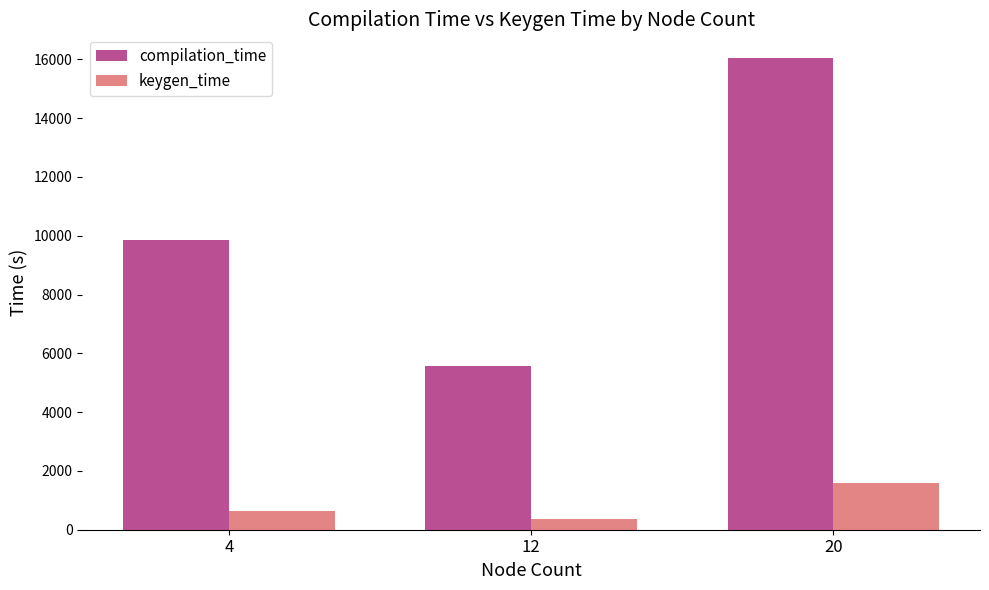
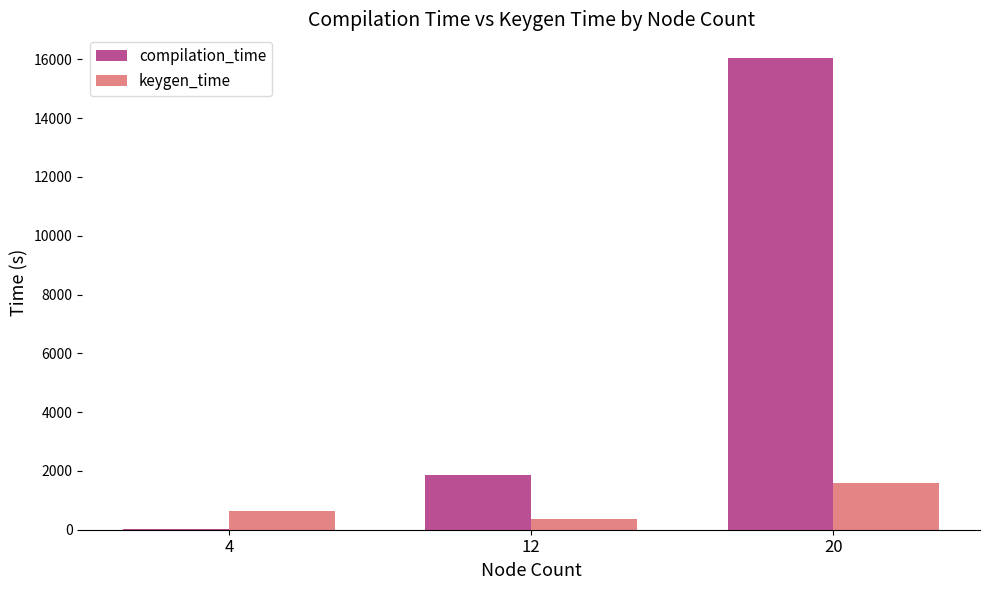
compilation_time, 4: 9900 -> 0
compilation_time, 12: 5600 -> 1900
